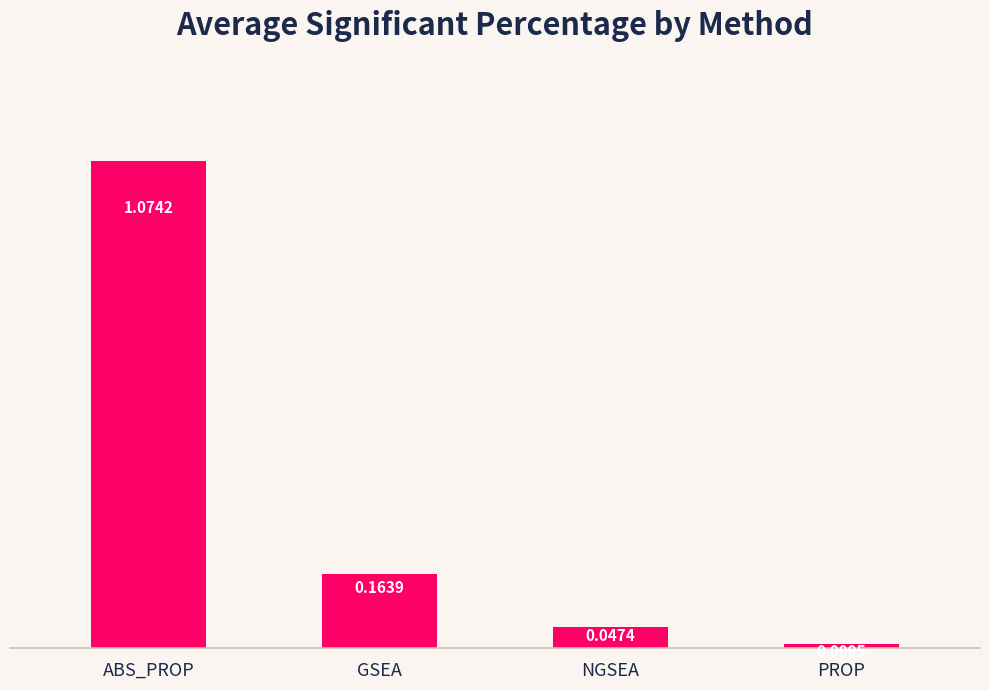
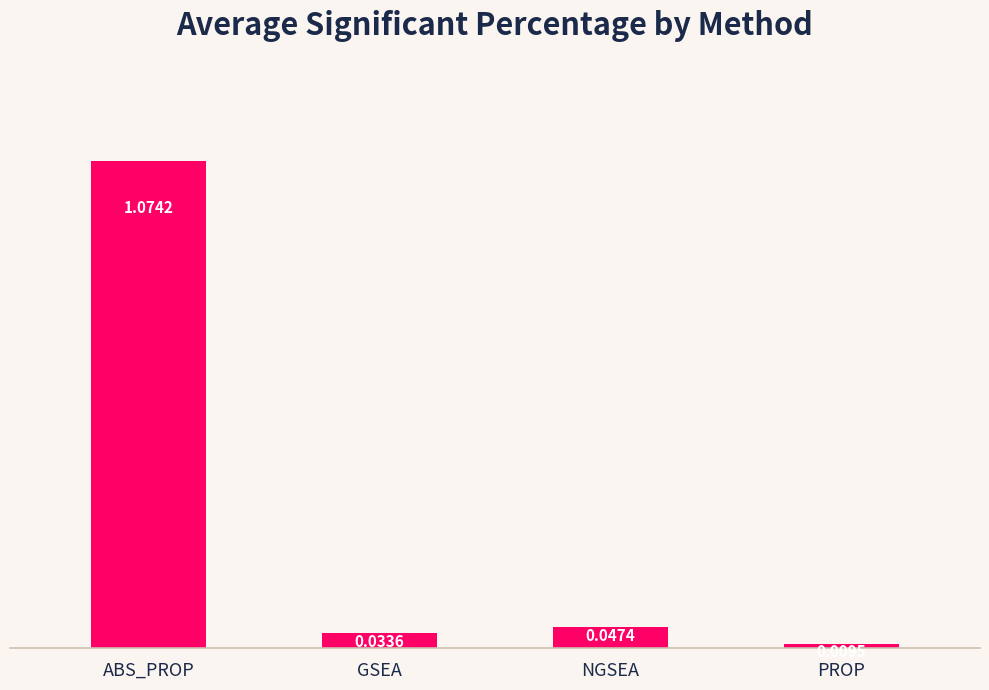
GSEA: 0.1639 -> 0.0336
